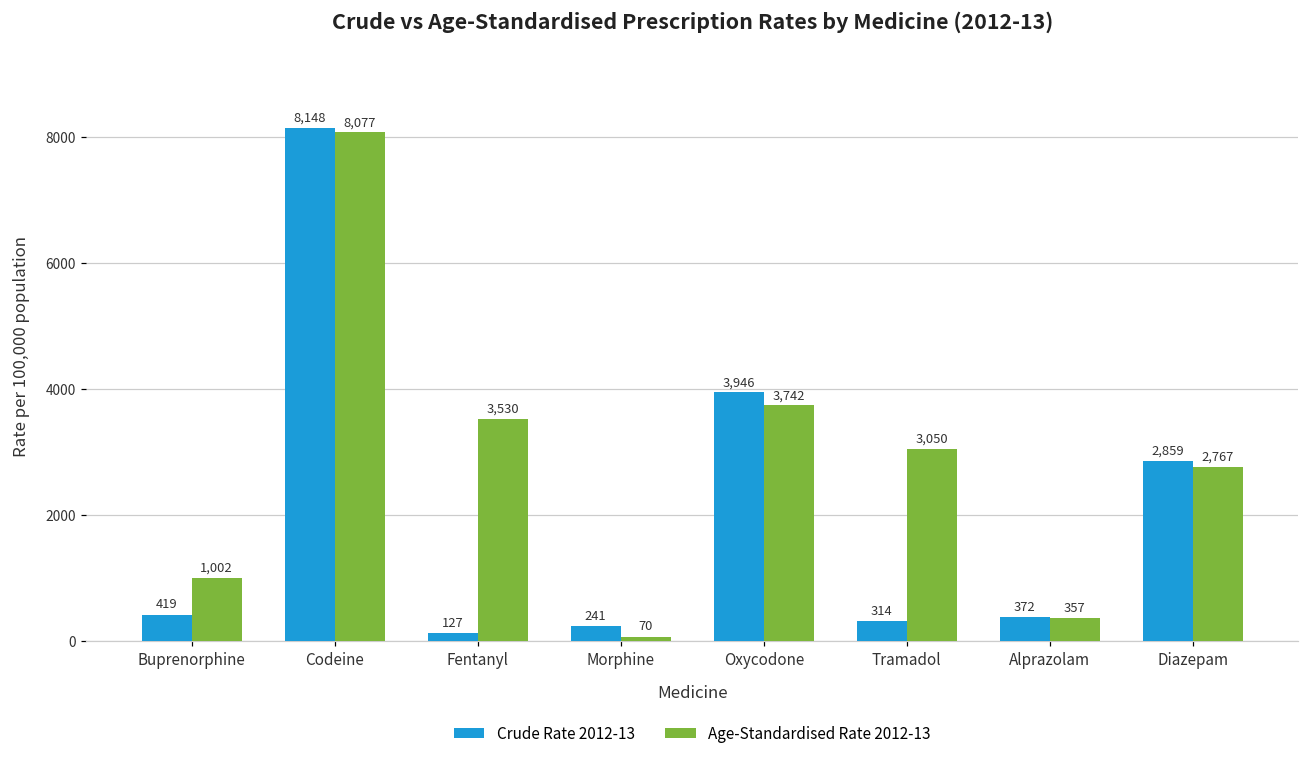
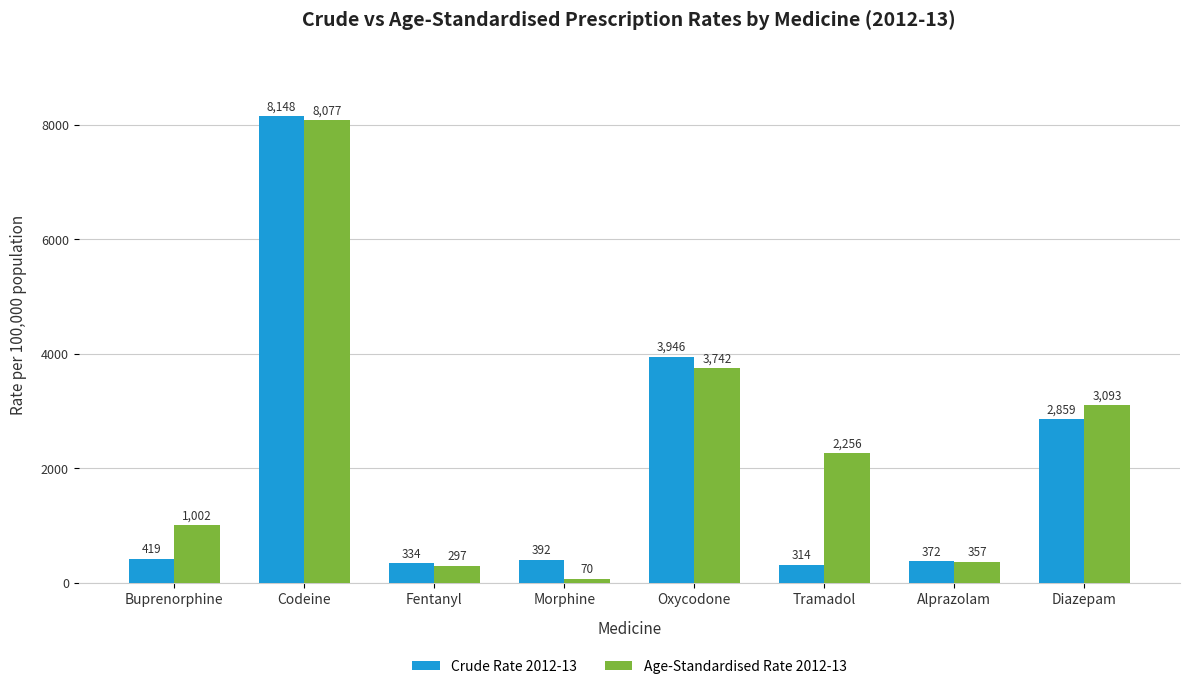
Crude Rate 2012-13, Fentanyl: 127 -> 334
Age-Standardised Rate 2012-13, Fentanyl: 3,530 -> 297
Crude Rate 2012-13, Morphine: 241 -> 392
Age-Standardised Rate 2012-13, Tramadol: 3,050 -> 2,256
Age-Standardised Rate 2012-13, Diazepam: 2,767 -> 3,093
